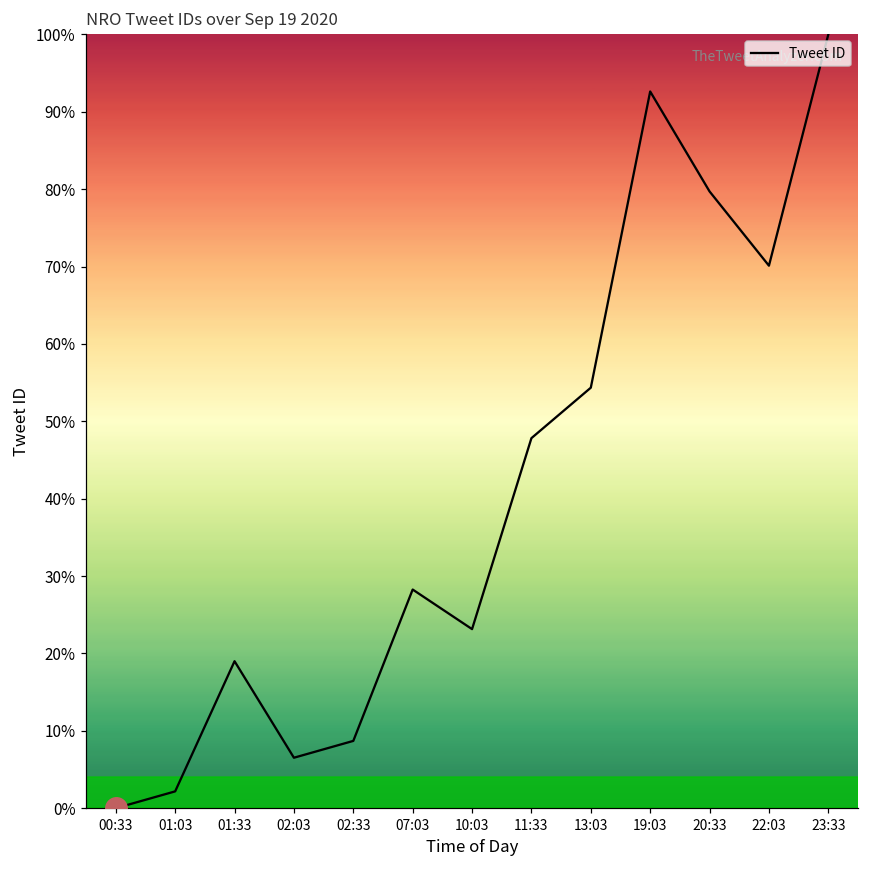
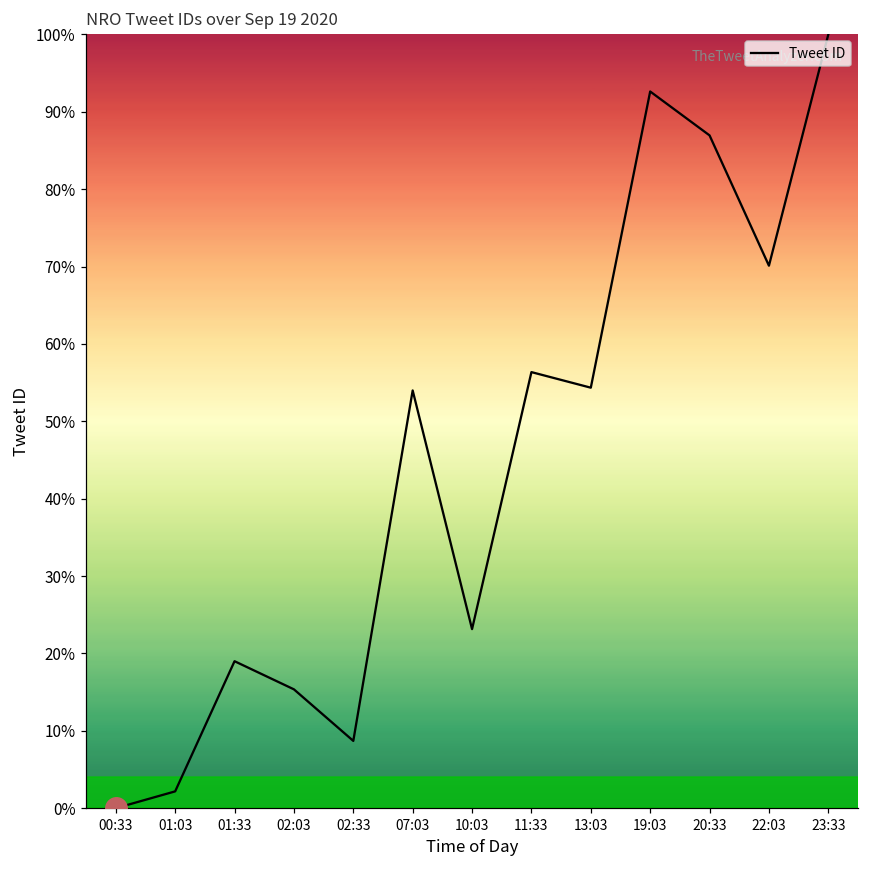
Tweet ID, 02:03: 7% -> 15%
Tweet ID, 07:03: 28% -> 54%
Tweet ID, 11:33: 48% -> 56%
Tweet ID, 20:33: 80% -> 87%
